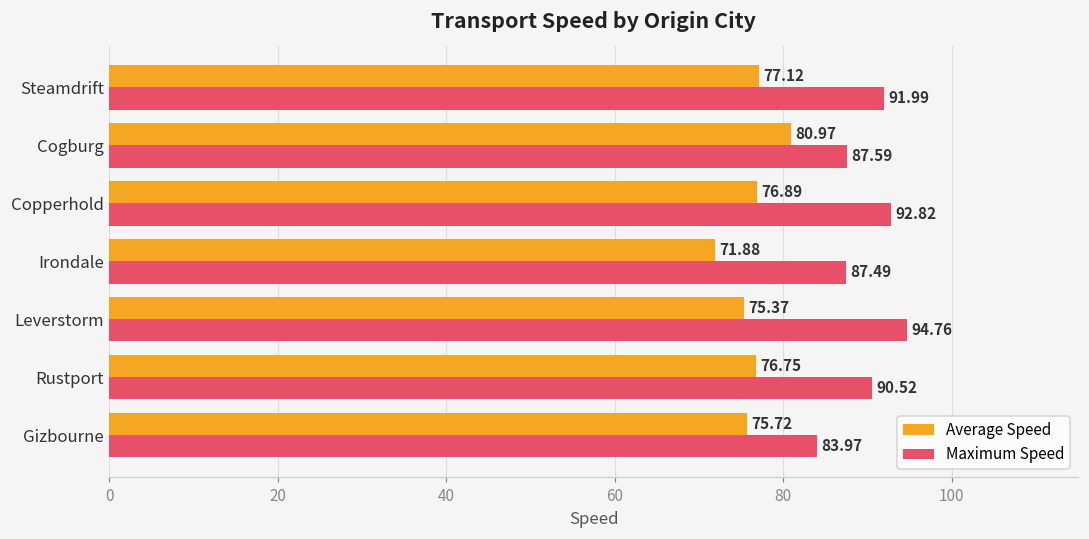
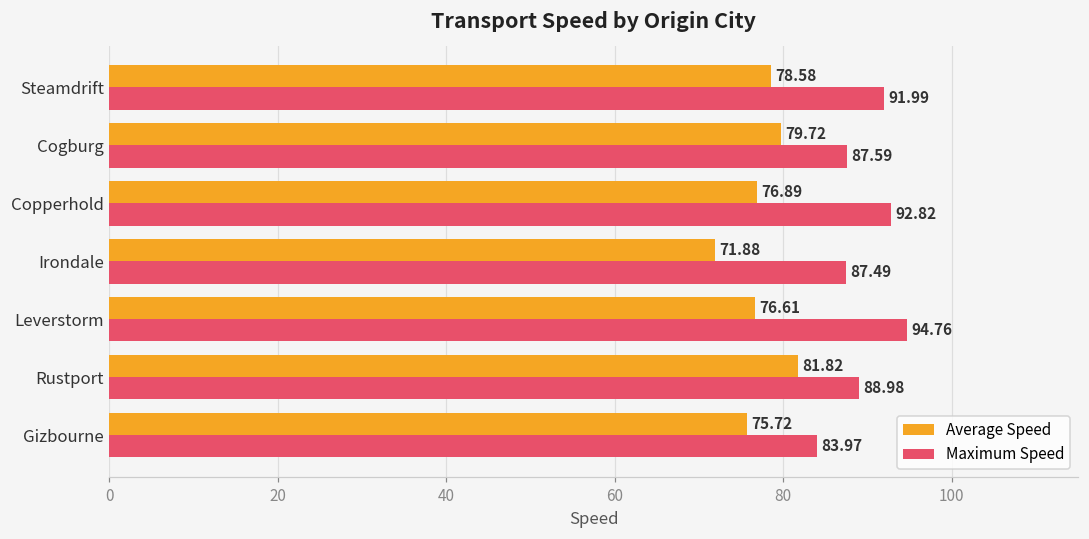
Average Speed, Steamdrift: 77.12 -> 78.58
Average Speed, Cogburg: 80.97 -> 79.72
Average Speed, Leverstorm: 75.37 -> 76.61
Average Speed, Rustport: 76.75 -> 81.82
Maximum Speed, Rustport: 90.52 -> 88.98
